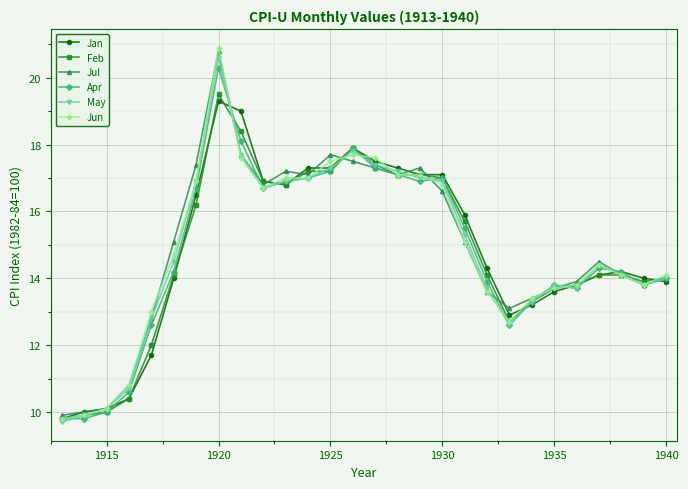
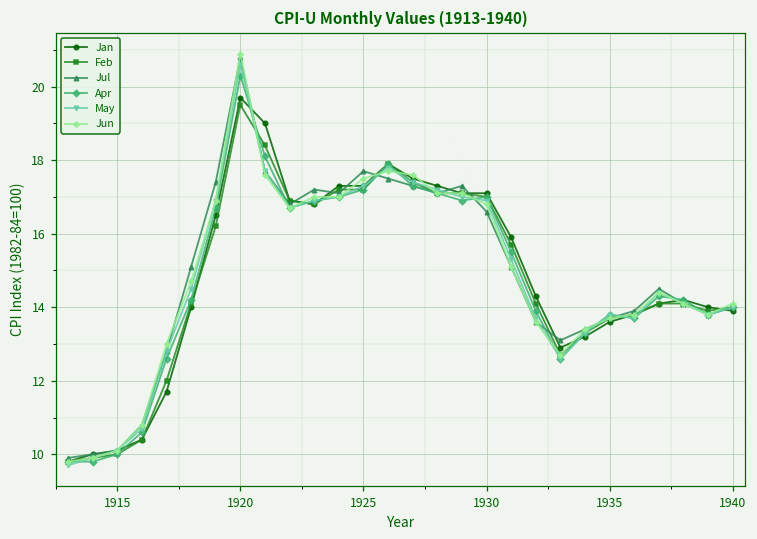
Jan, 1920: 19.3 -> 19.7
